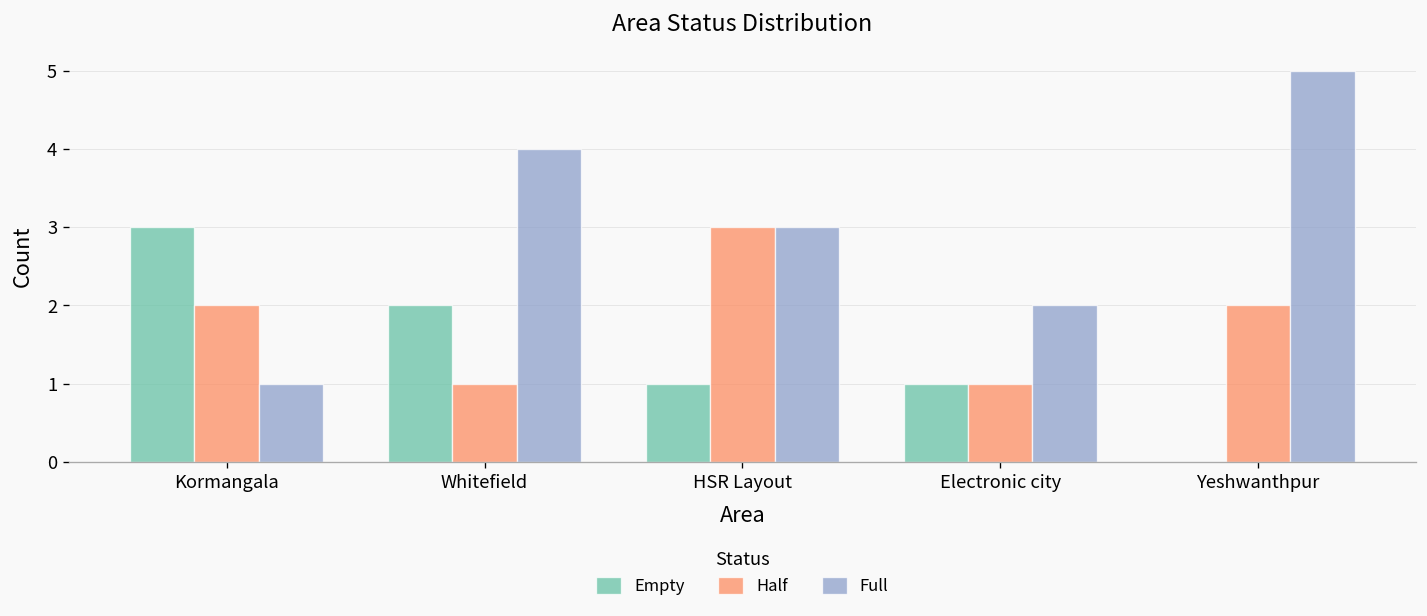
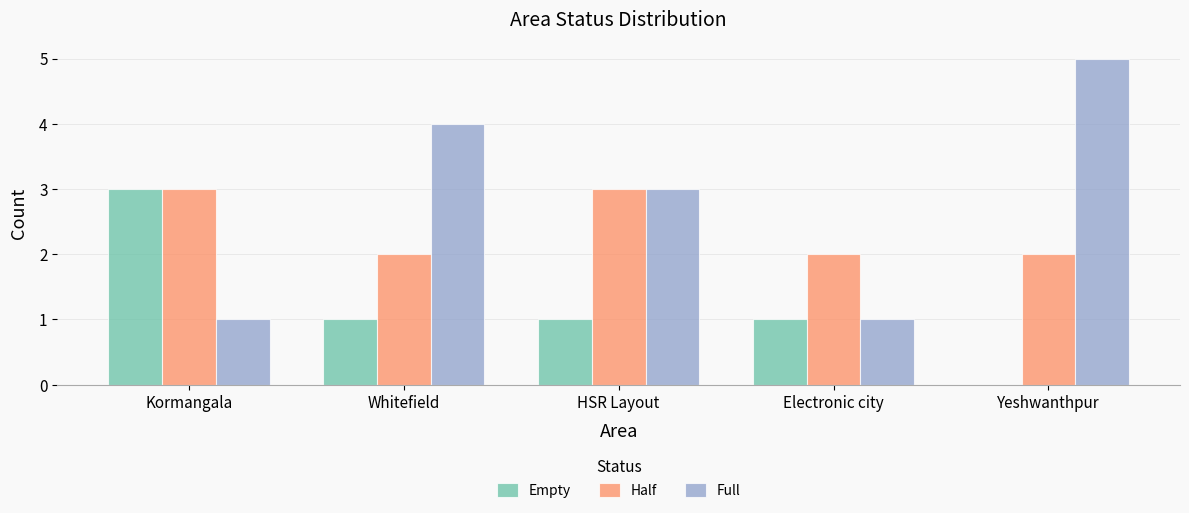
Half, Kormangala: 2 -> 3
Empty, Whitefield: 2 -> 1
Half, Whitefield: 1 -> 2
Half, Electronic city: 1 -> 2
Full, Electronic city: 2 -> 1
